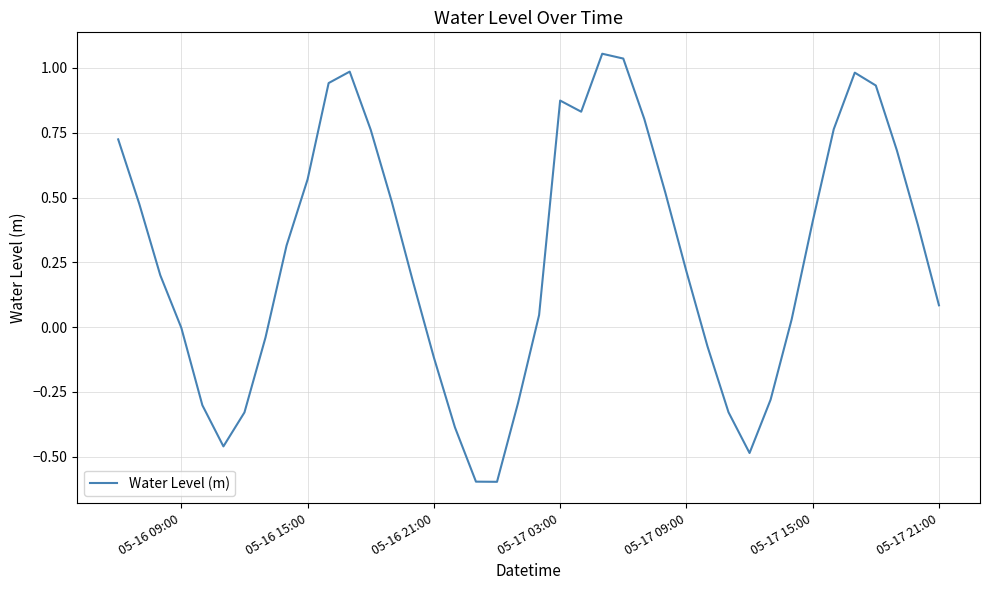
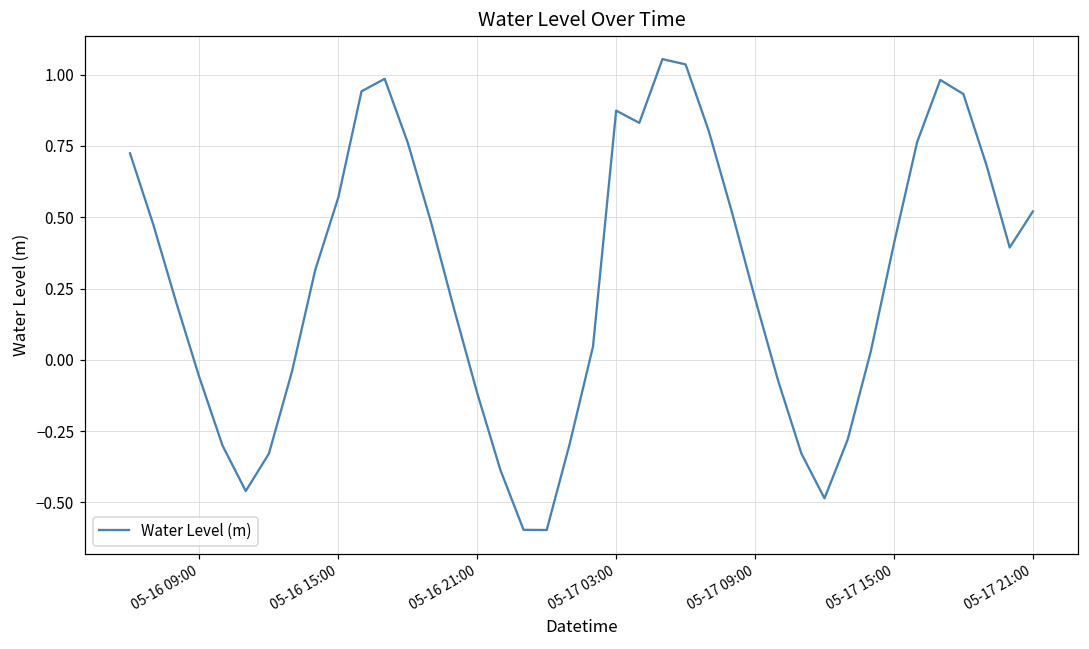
05-16 09:00: 0.00 -> -0.06
05-17 21:00: 0.08 -> 0.52
